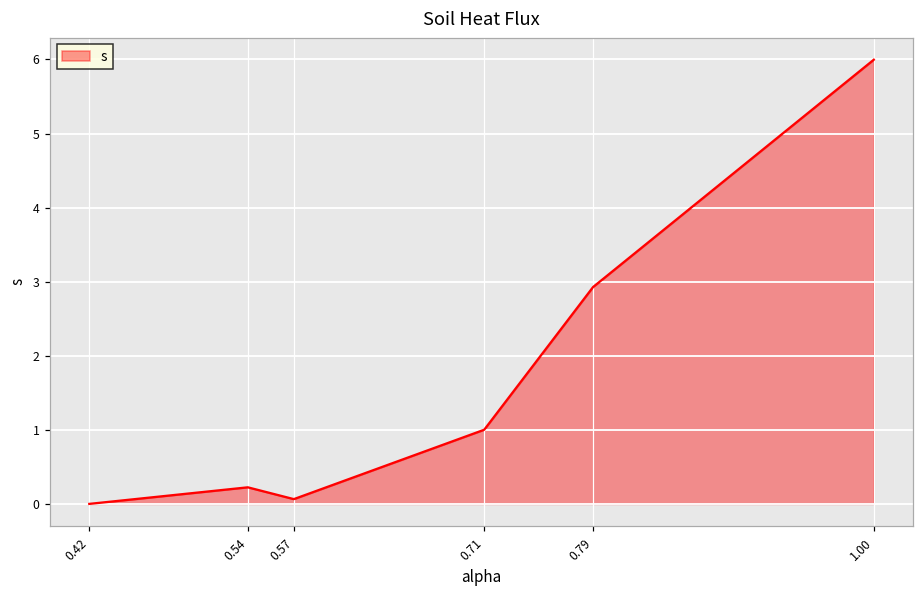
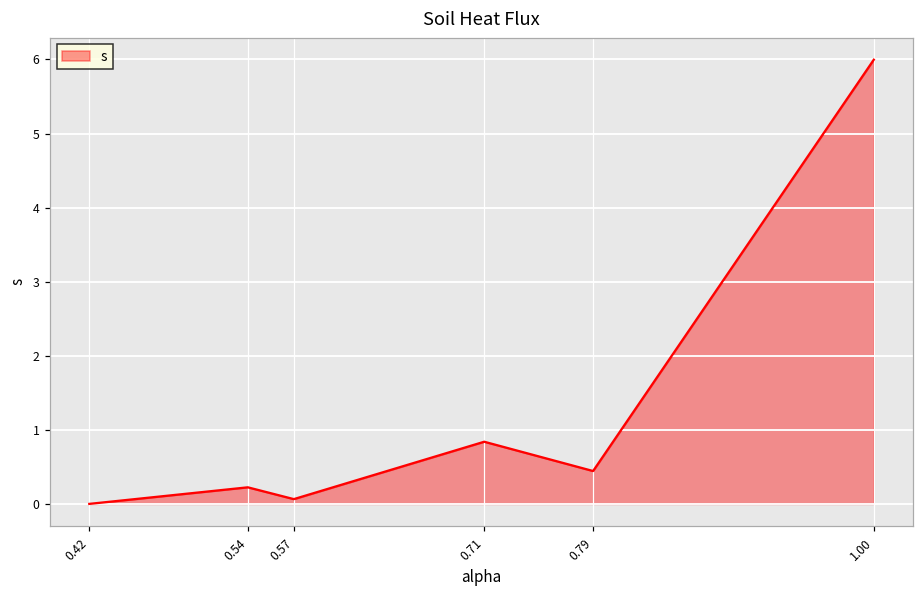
0.71: 1.0 -> 0.8
0.79: 2.9 -> 0.4
